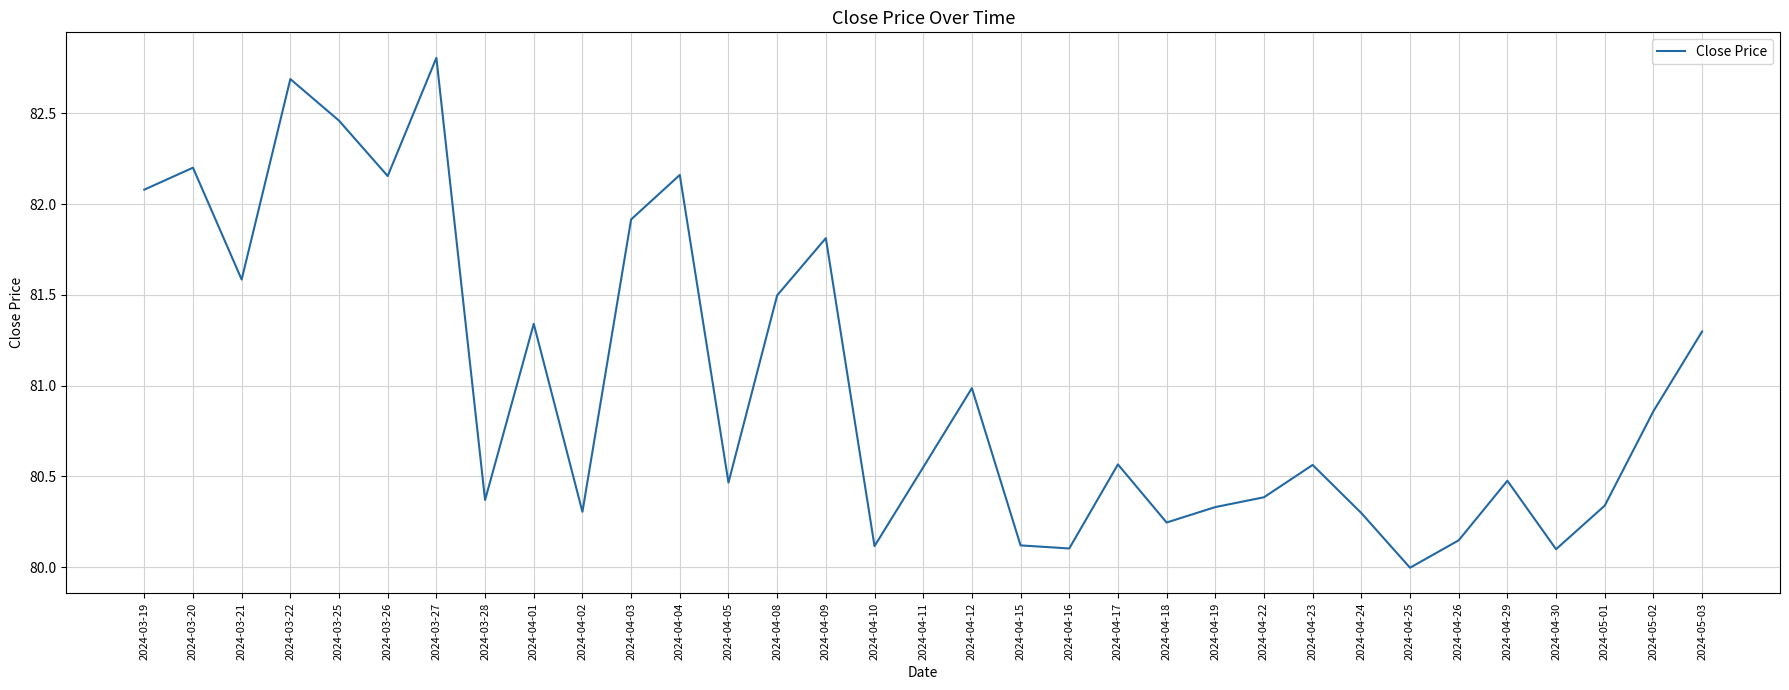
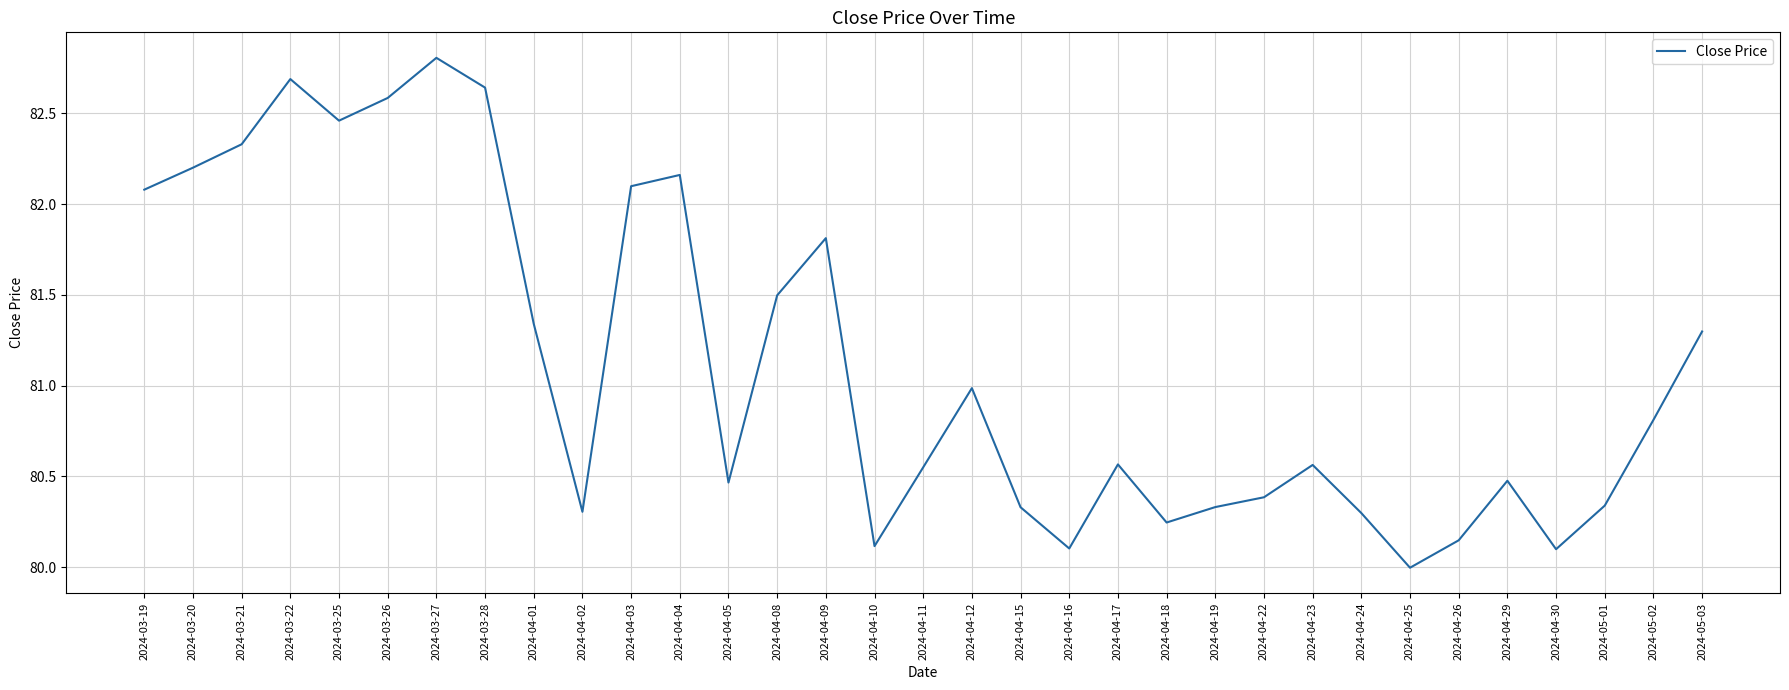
2024-03-21: 81.58 -> 82.33
2024-03-26: 82.15 -> 82.58
2024-03-28: 80.37 -> 82.64
2024-04-03: 81.92 -> 82.10
2024-04-15: 80.12 -> 80.33
2024-05-02: 80.86 -> 80.81
